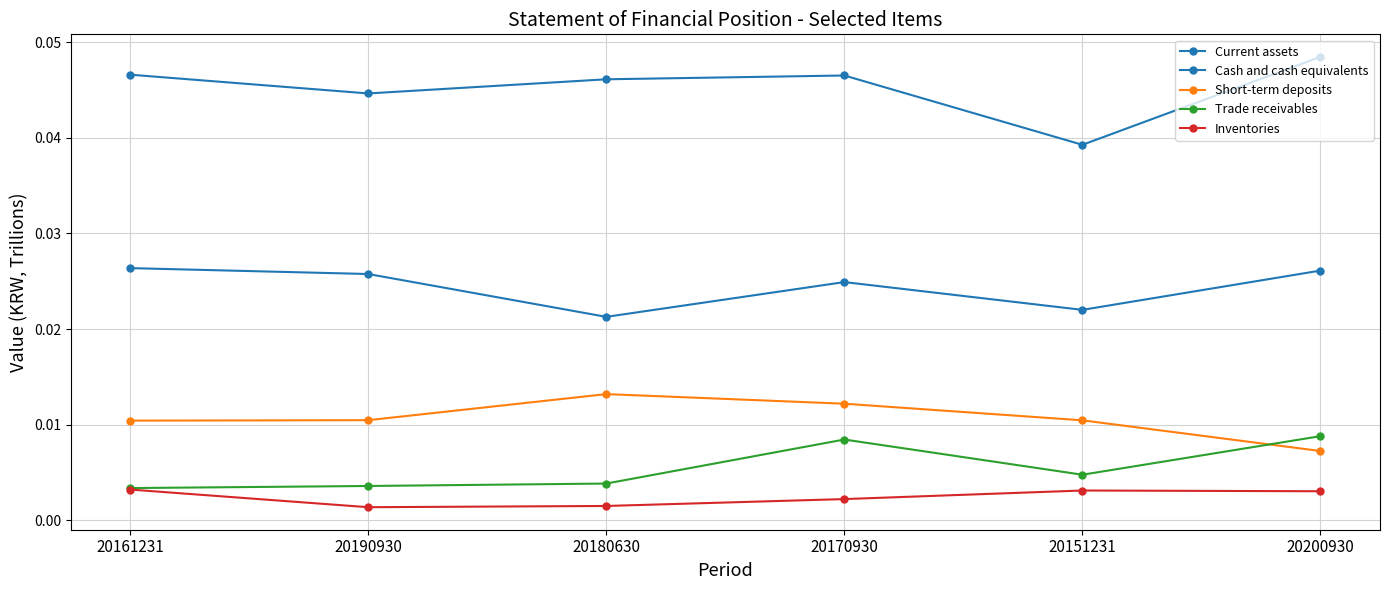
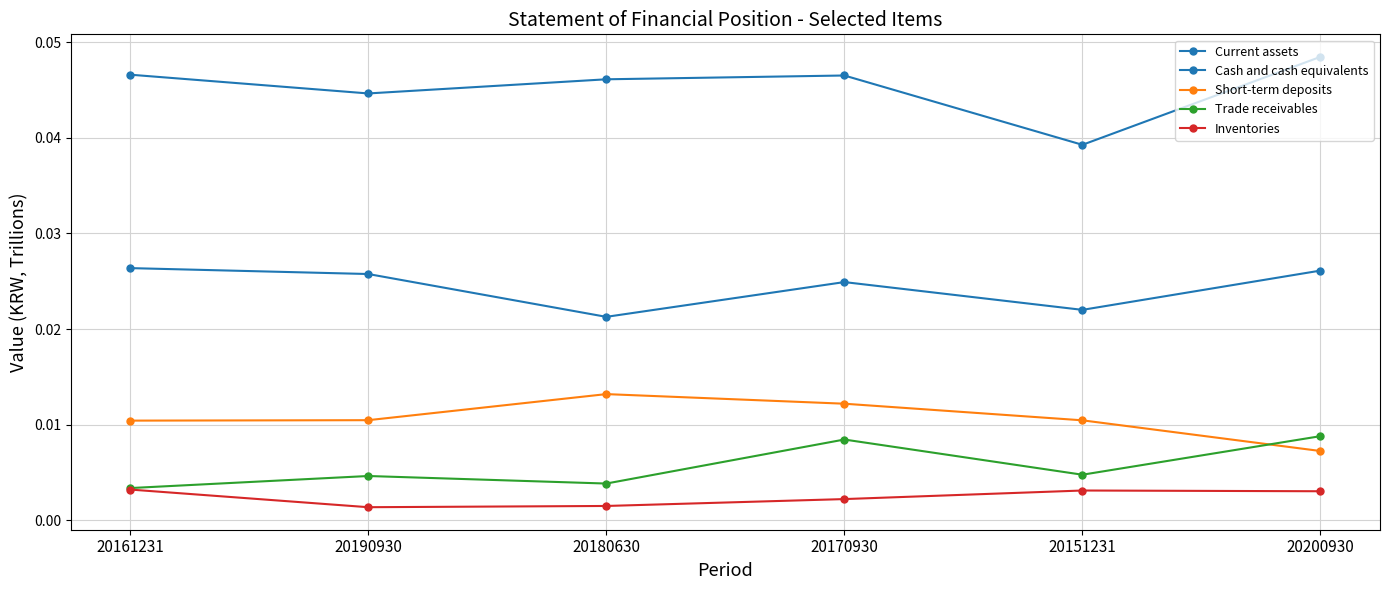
Trade receivables, 20190930: 0.004 -> 0.005
